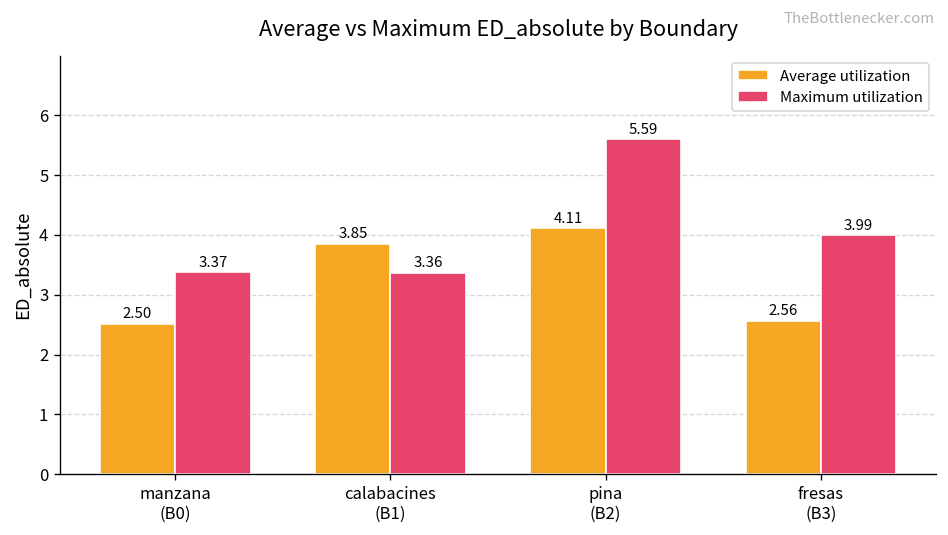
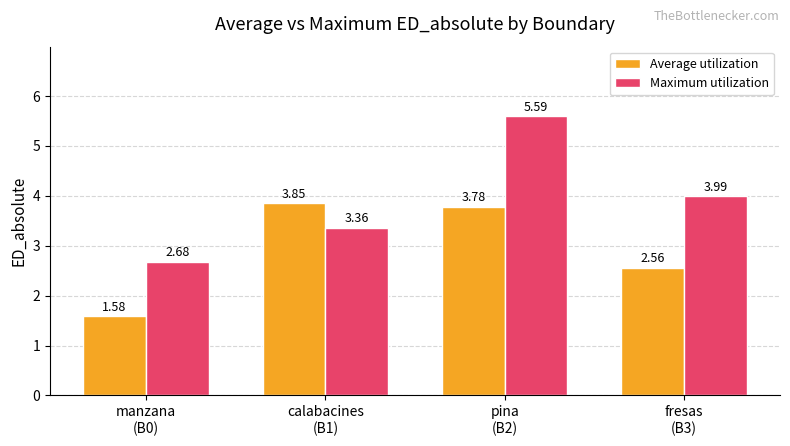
Average utilization, manzana (B0): 2.50 -> 1.58
Maximum utilization, manzana (B0): 3.37 -> 2.68
Average utilization, pina (B2): 4.11 -> 3.78
